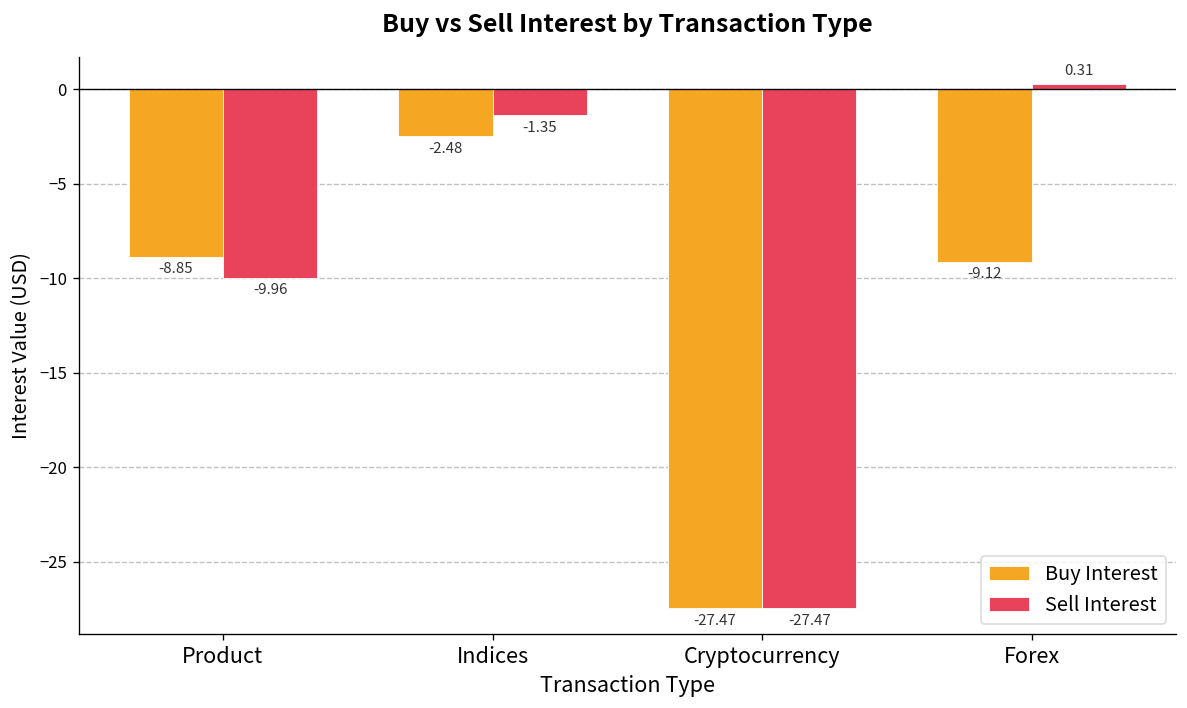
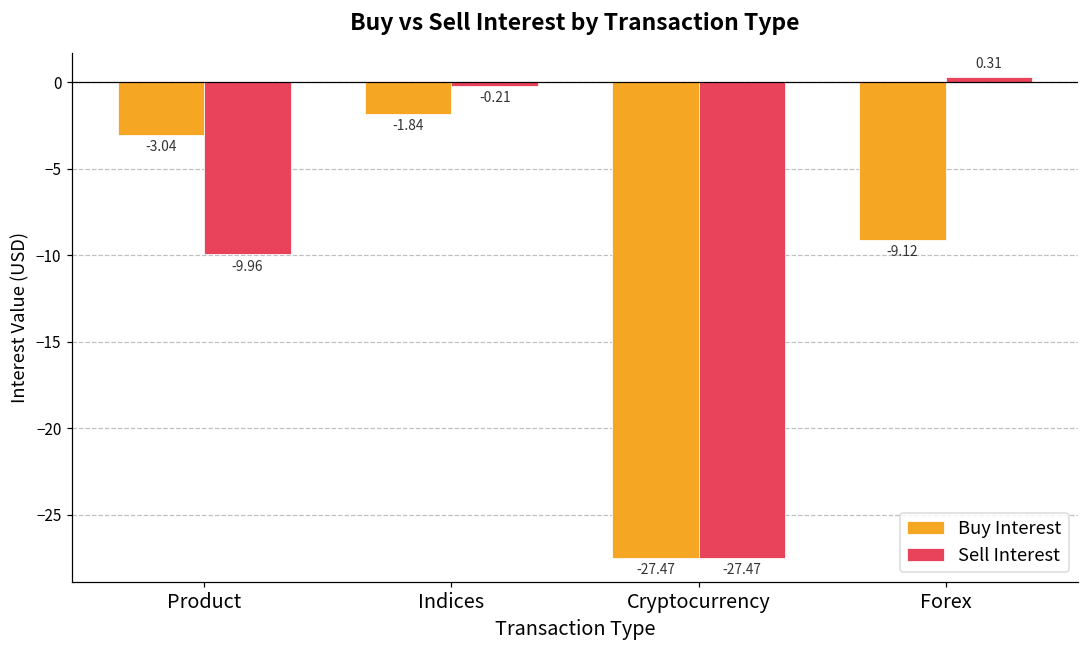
Buy Interest, Product: -8.85 -> -3.04
Buy Interest, Indices: -2.48 -> -1.84
Sell Interest, Indices: -1.35 -> -0.21
